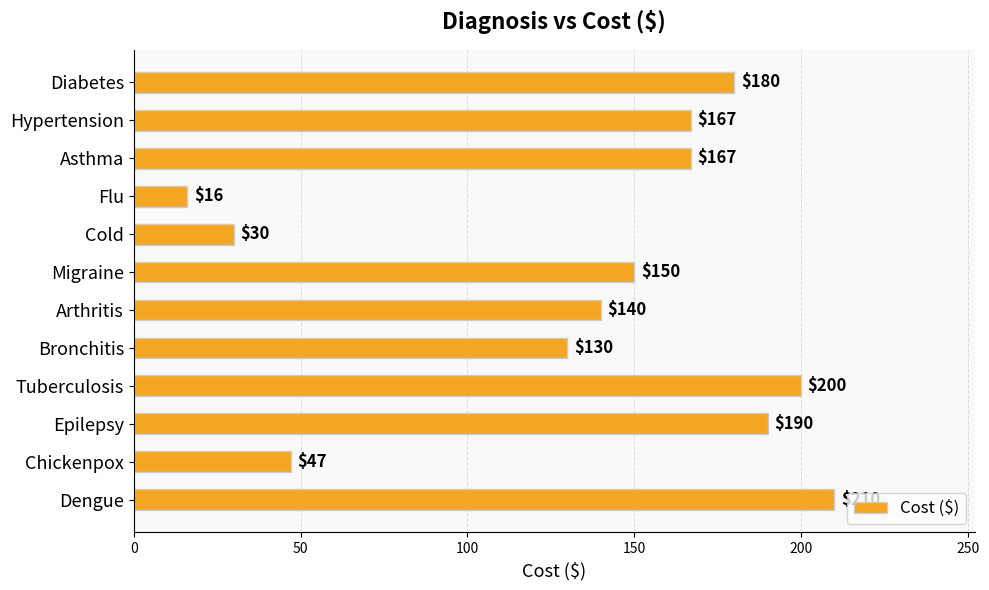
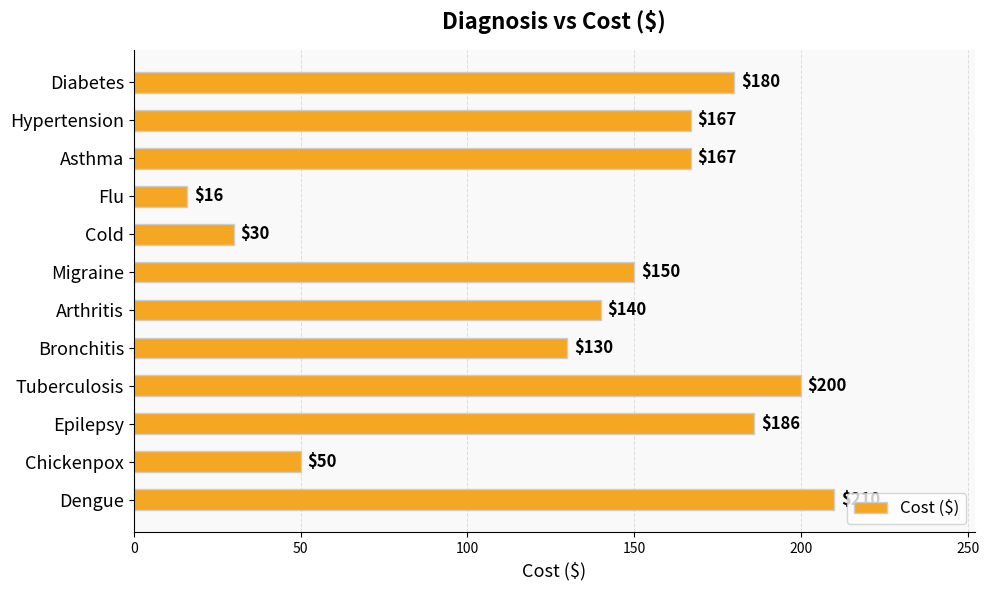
Epilepsy: $190 -> $186
Chickenpox: $47 -> $50
